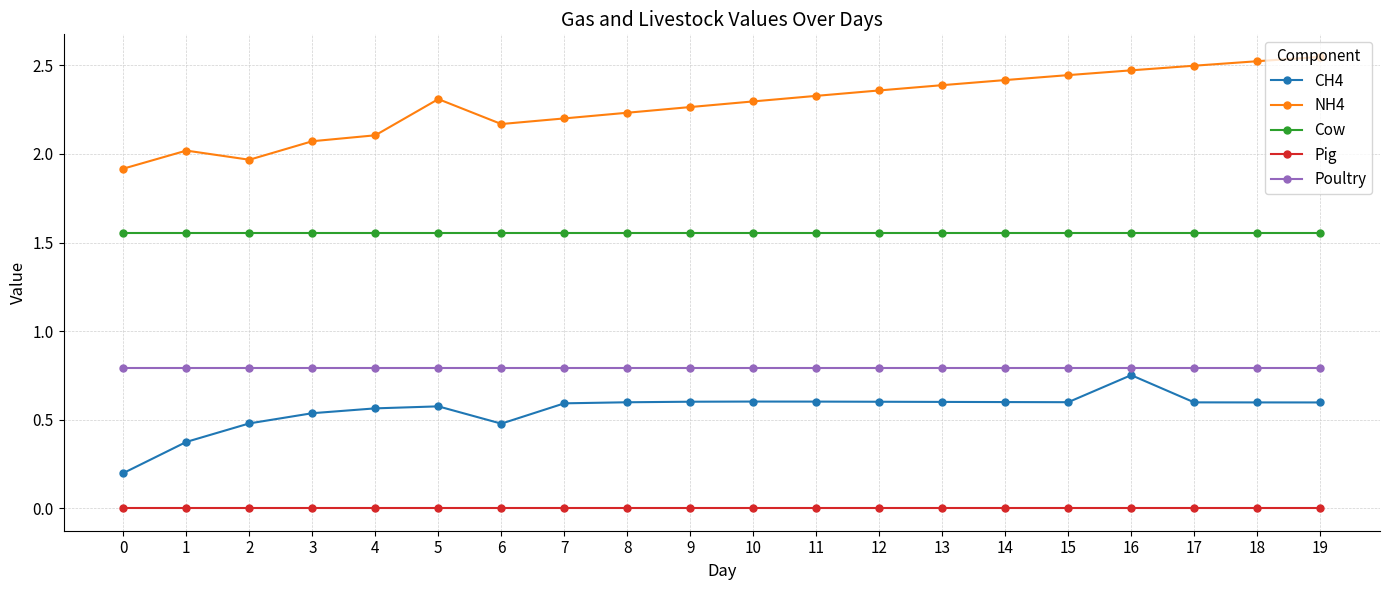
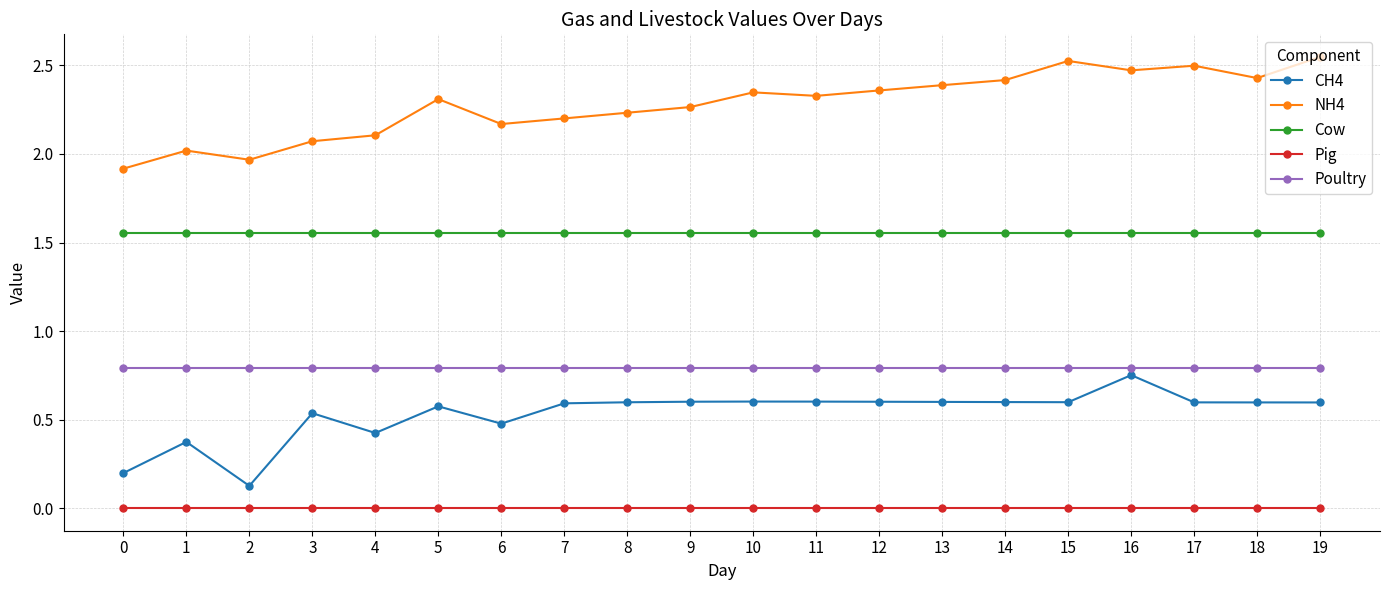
CH4, 2: 0.48 -> 0.13
CH4, 4: 0.56 -> 0.42
NH4, 10: 2.30 -> 2.35
NH4, 15: 2.45 -> 2.53
NH4, 18: 2.52 -> 2.43
